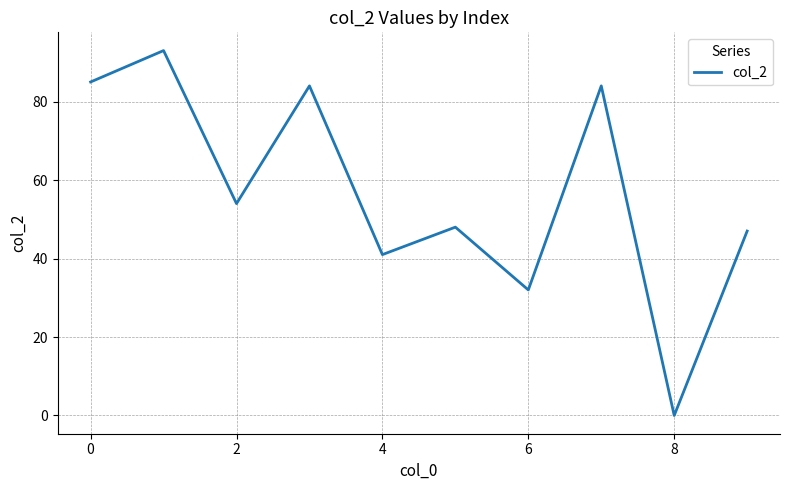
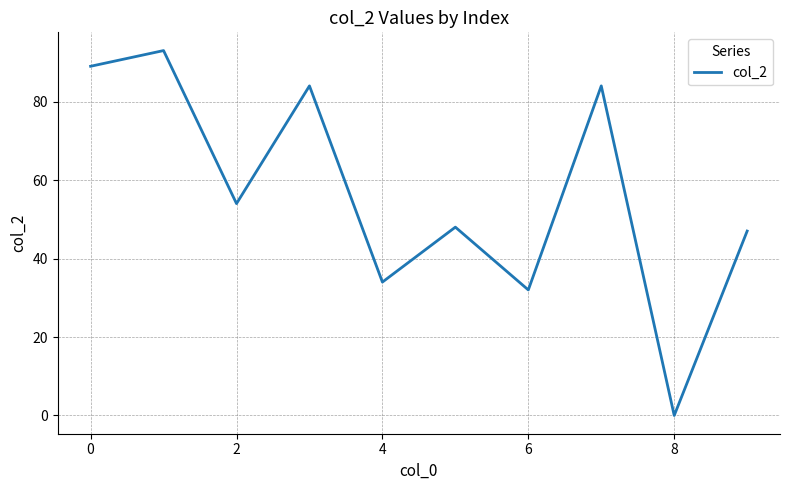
0: 85 -> 89
4: 41 -> 34
